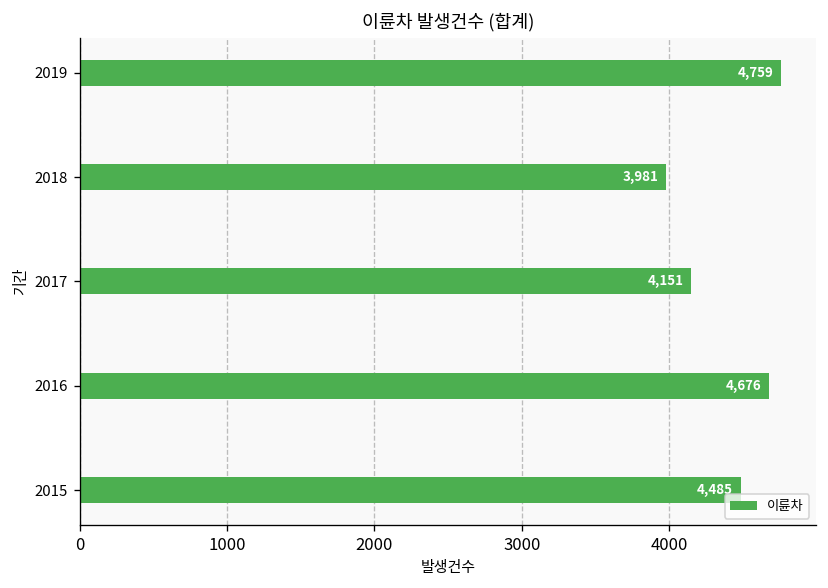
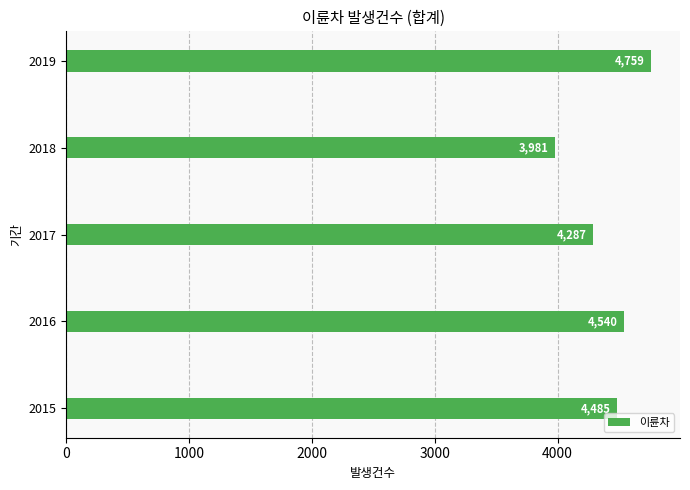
2017: 4,151 -> 4,287
2016: 4,676 -> 4,540
